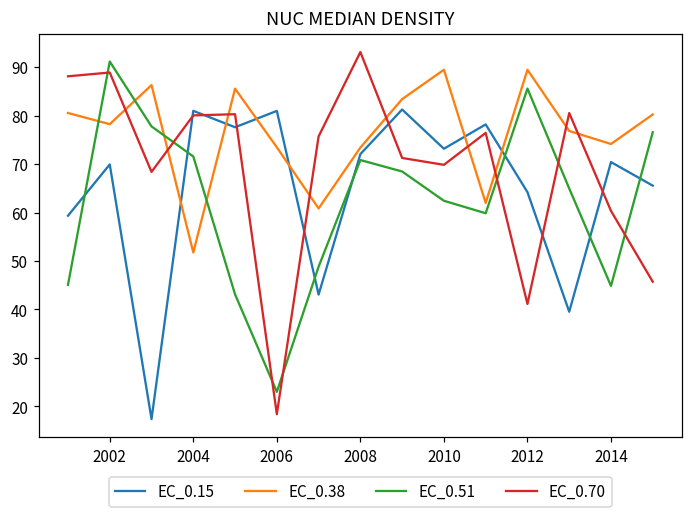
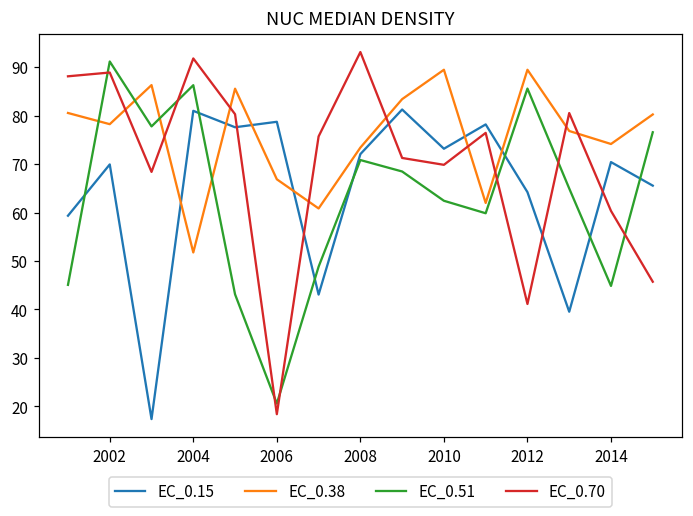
EC_0.51, 2004: 72 -> 86
EC_0.70, 2004: 80 -> 92
EC_0.15, 2006: 81 -> 79
EC_0.38, 2006: 73 -> 67
EC_0.51, 2006: 23 -> 21
